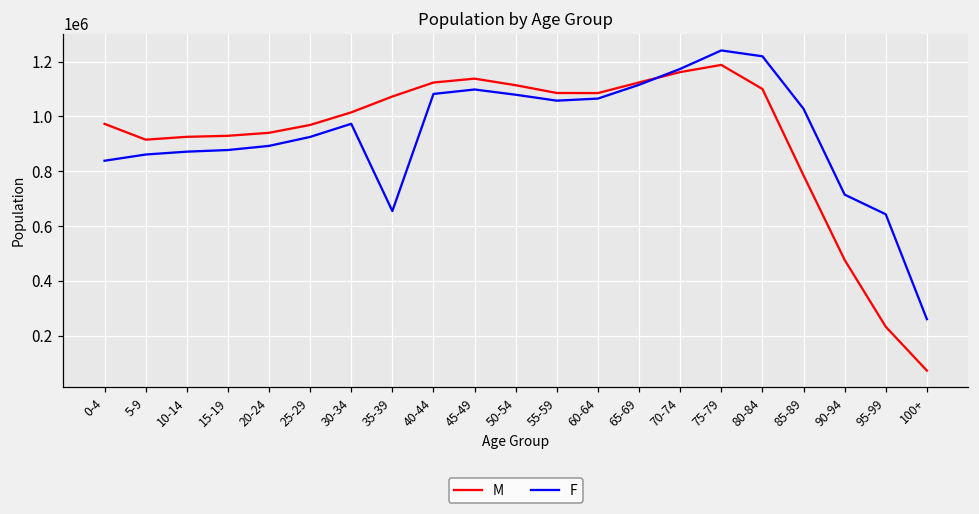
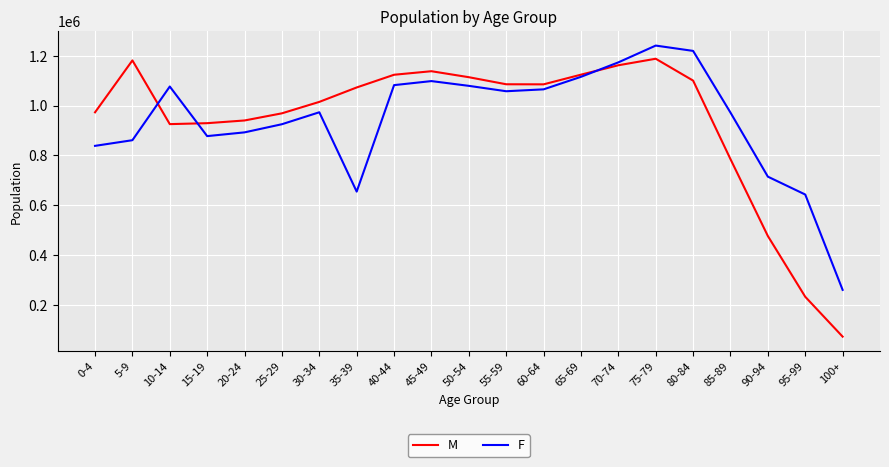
M, 5-9: 920000 -> 1180000
F, 10-14: 870000 -> 1080000
F, 85-89: 1030000 -> 970000
